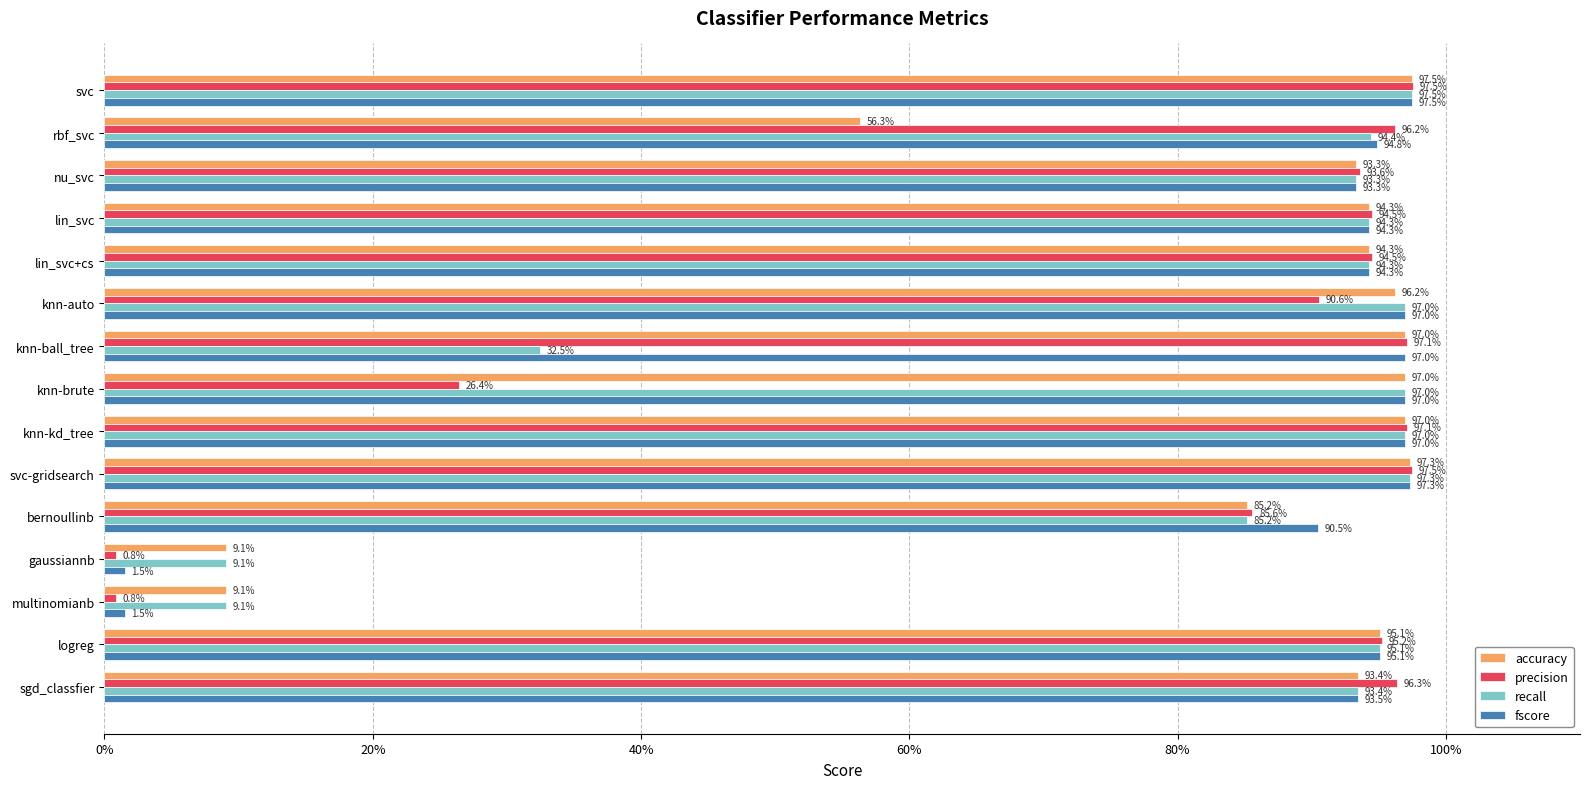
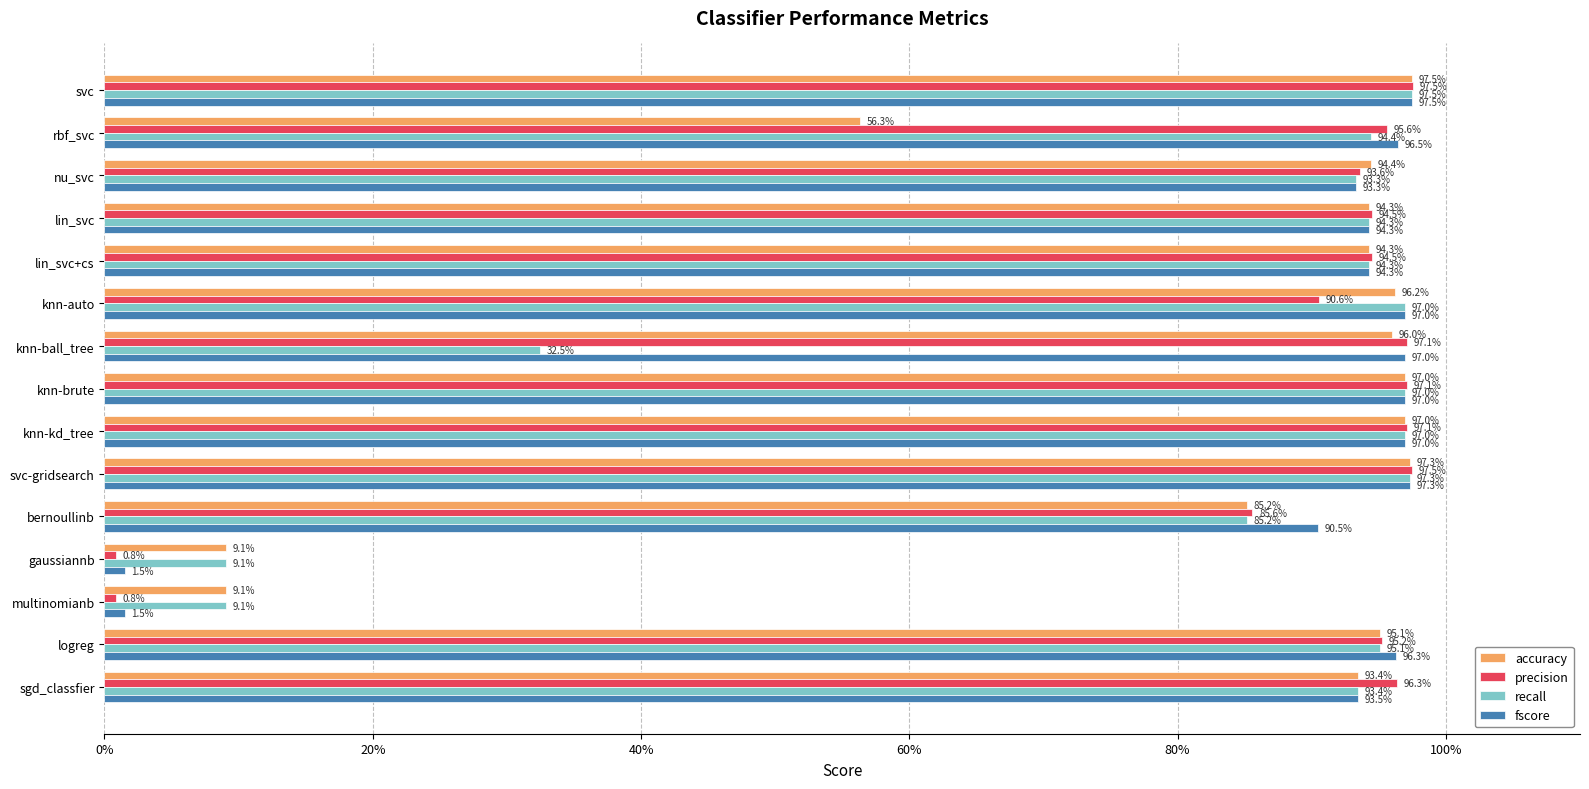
precision, rbf_svc: 96.2% -> 95.6%
fscore, rbf_svc: 94.8% -> 96.5%
accuracy, nu_svc: 93.3% -> 94.4%
accuracy, knn-ball_tree: 97.0% -> 96.0%
precision, knn-brute: 26.4% -> 97.1%
fscore, logreg: 95.1% -> 96.3%
